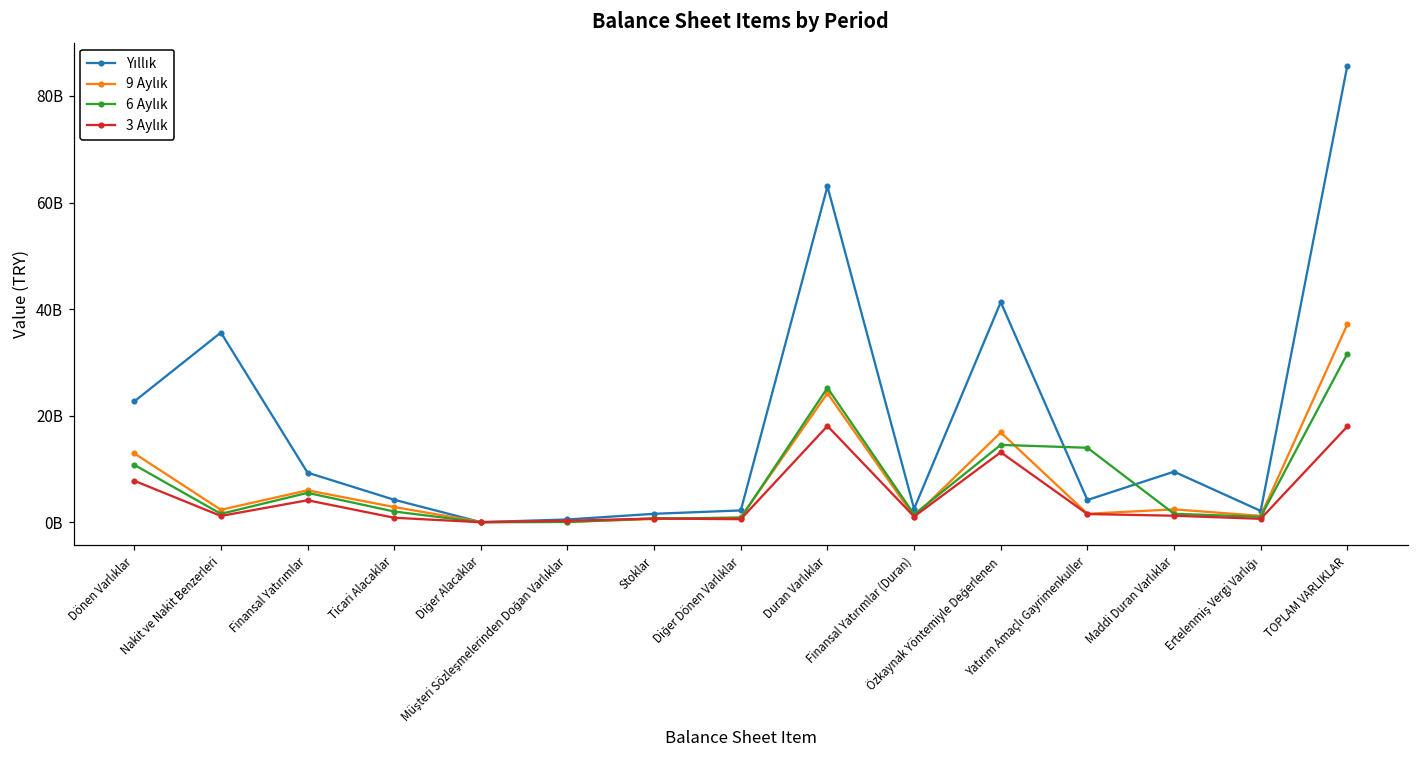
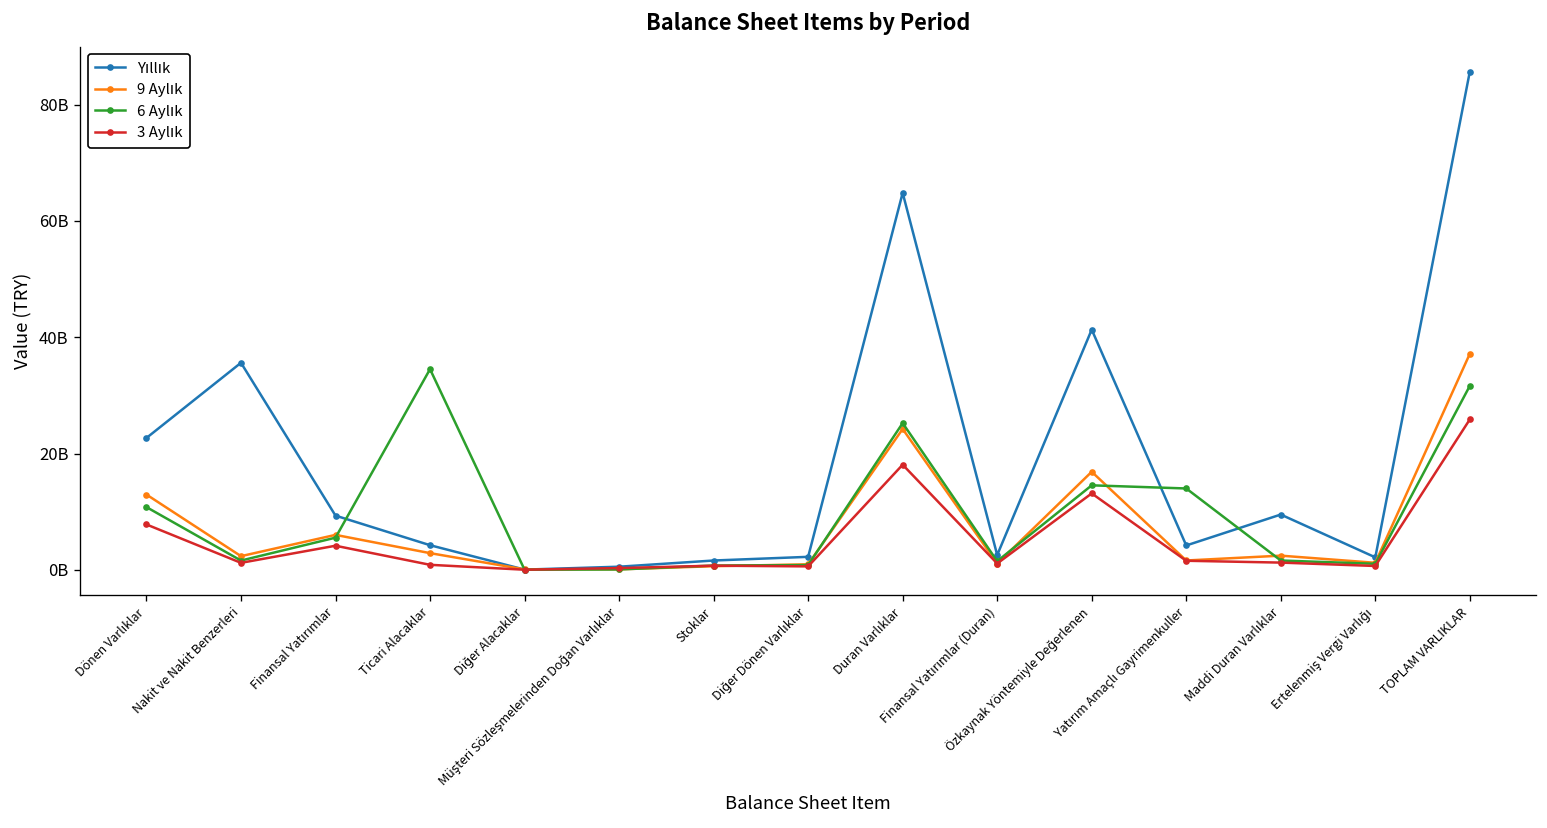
6 Aylık, Ticari Alacaklar: 2000000000 -> 35000000000
Yıllık, Duran Varlıklar: 63000000000 -> 65000000000
3 Aylık, TOPLAM VARLIKLAR: 18000000000 -> 26000000000
